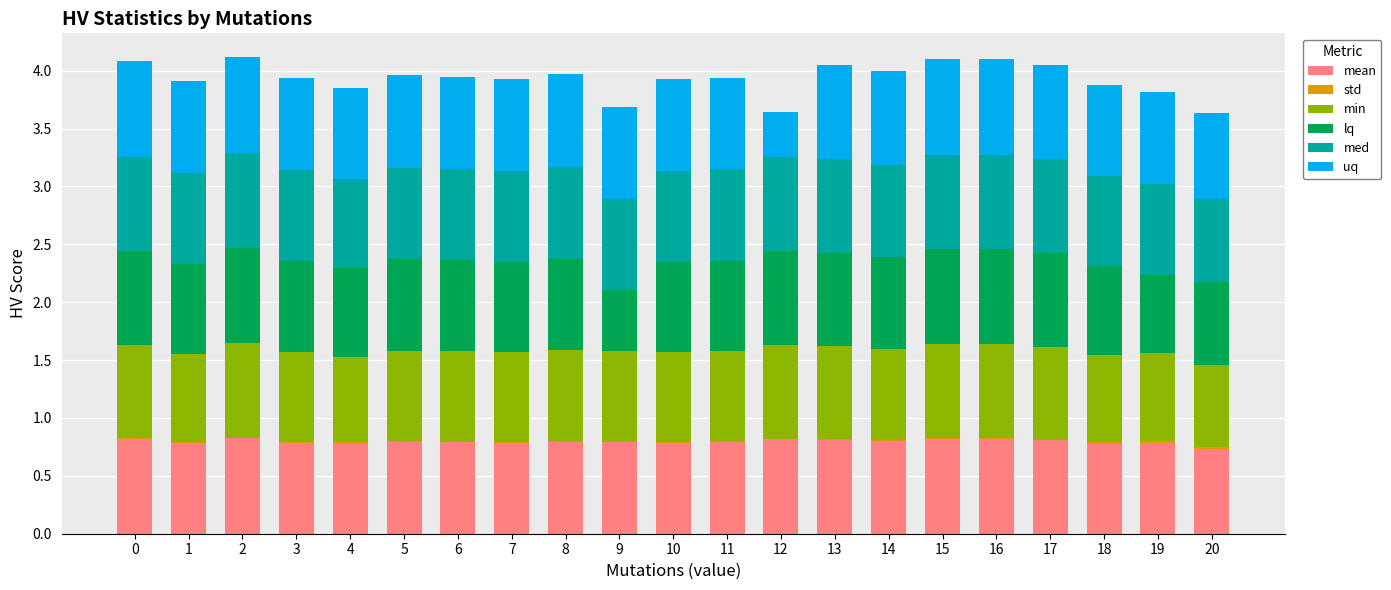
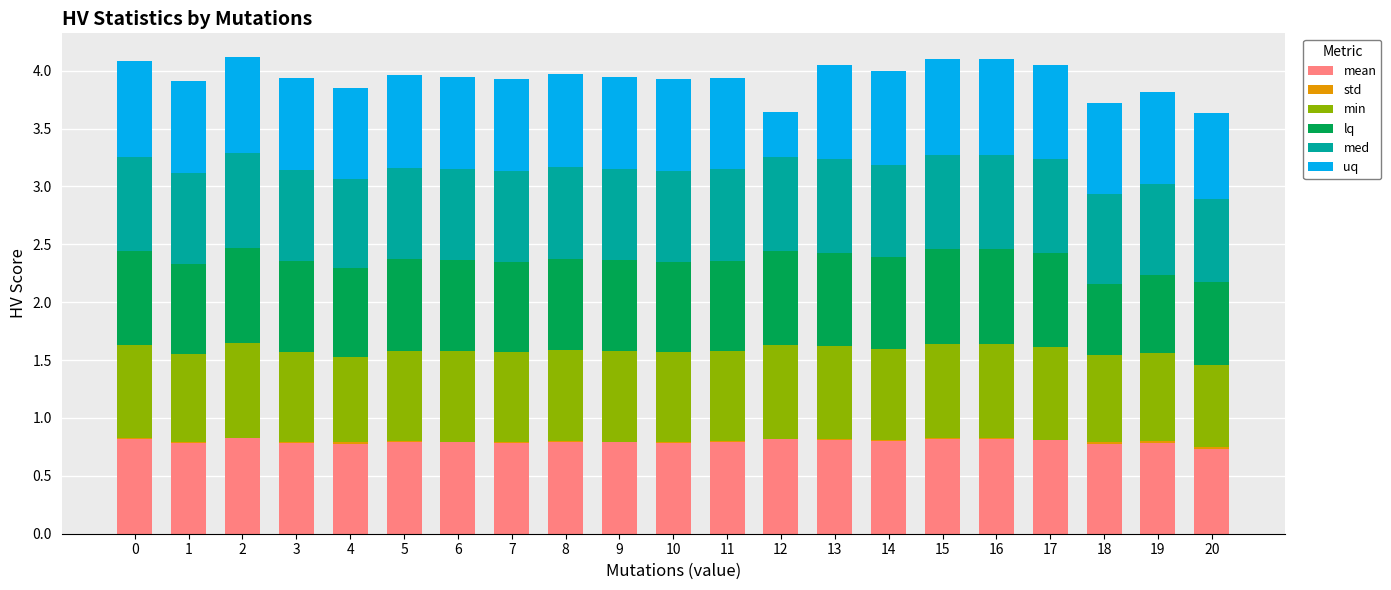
lq, 9: 0.53 -> 0.79
lq, 18: 0.77 -> 0.61
